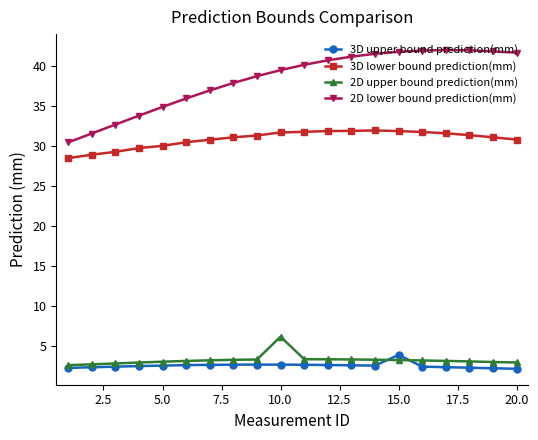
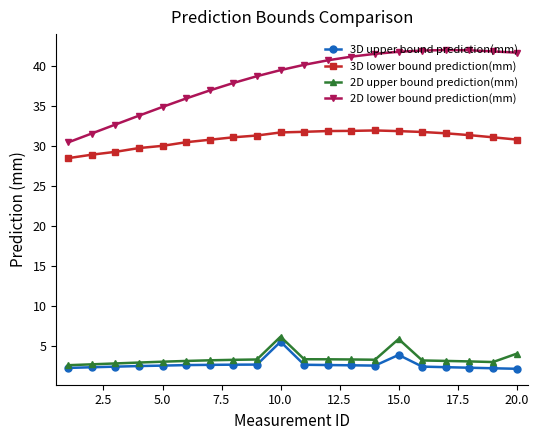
3D upper bound prediction(mm), 10.0: 3 -> 6
2D upper bound prediction(mm), 15.0: 3 -> 6
2D upper bound prediction(mm), 20.0: 3 -> 4
